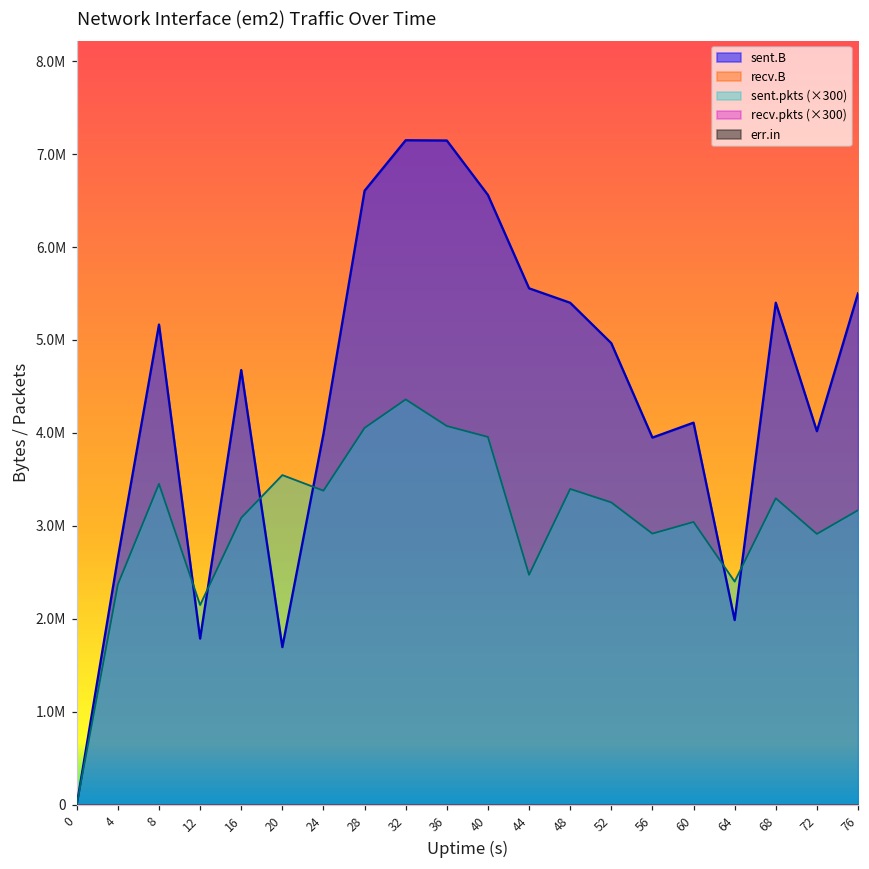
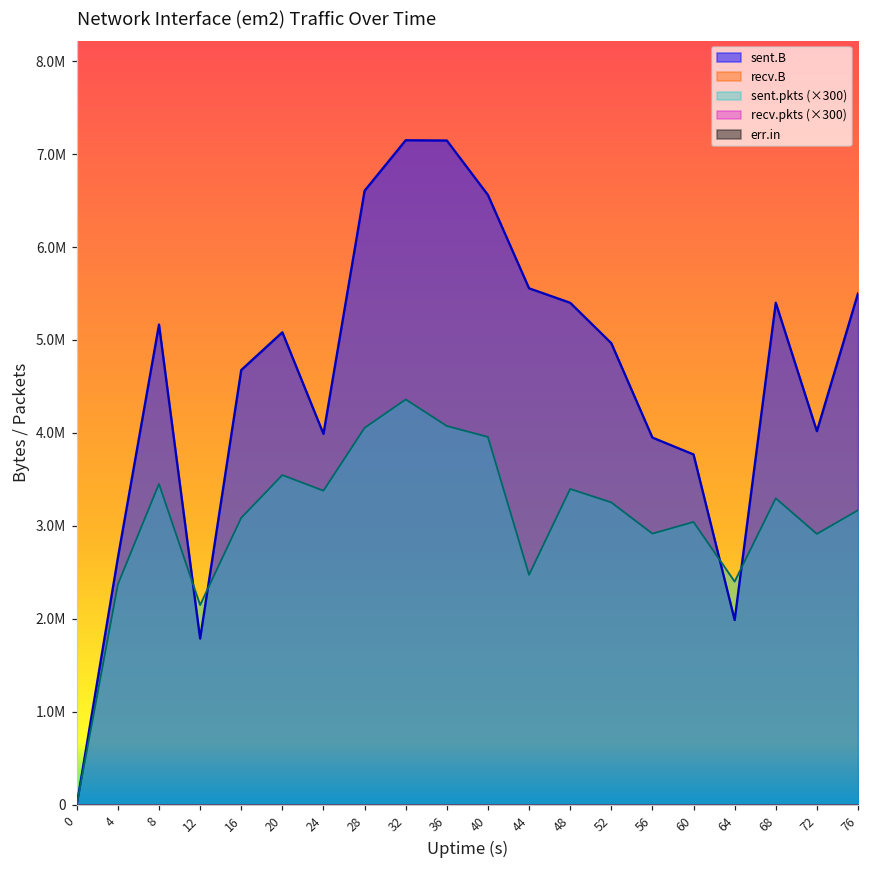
sent.B, 20: 1700000 -> 5100000
sent.B, 60: 4100000 -> 3800000
